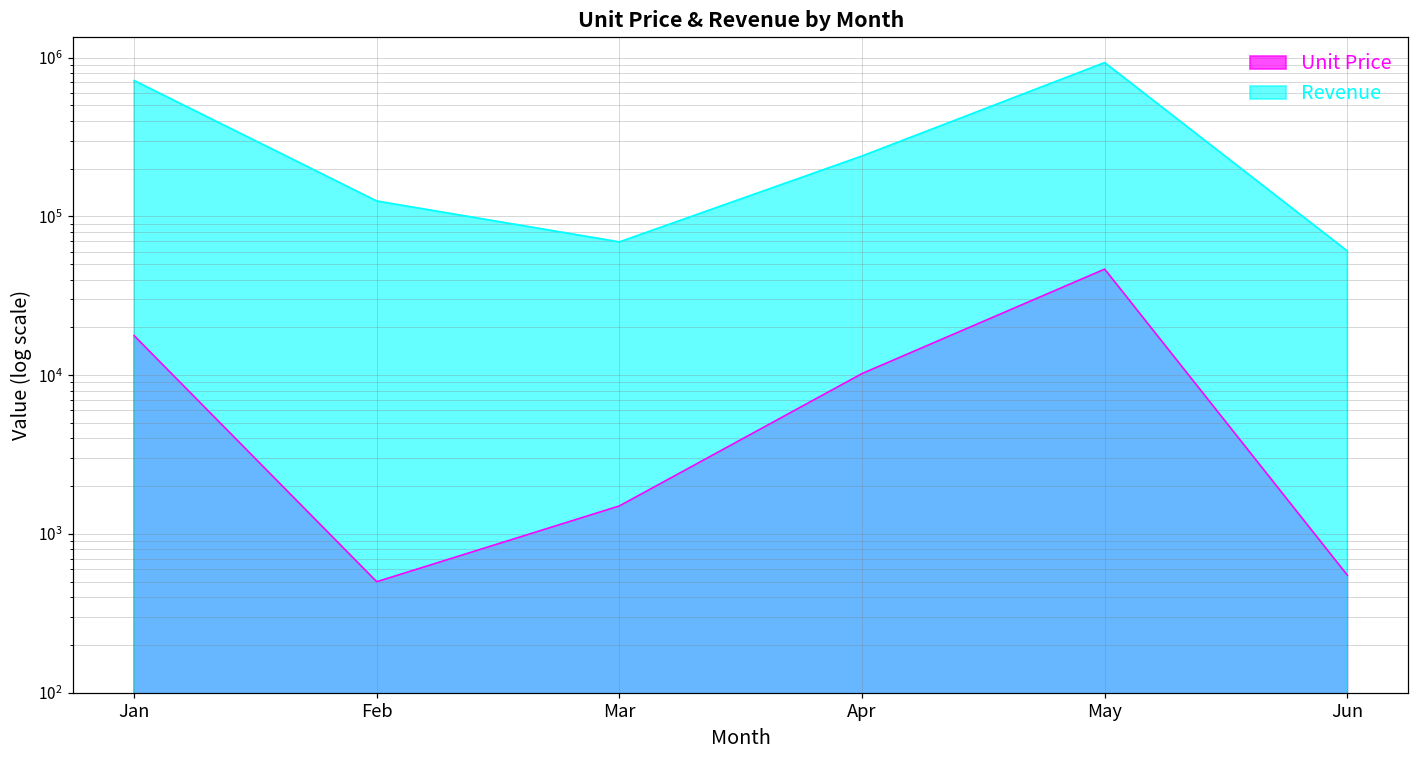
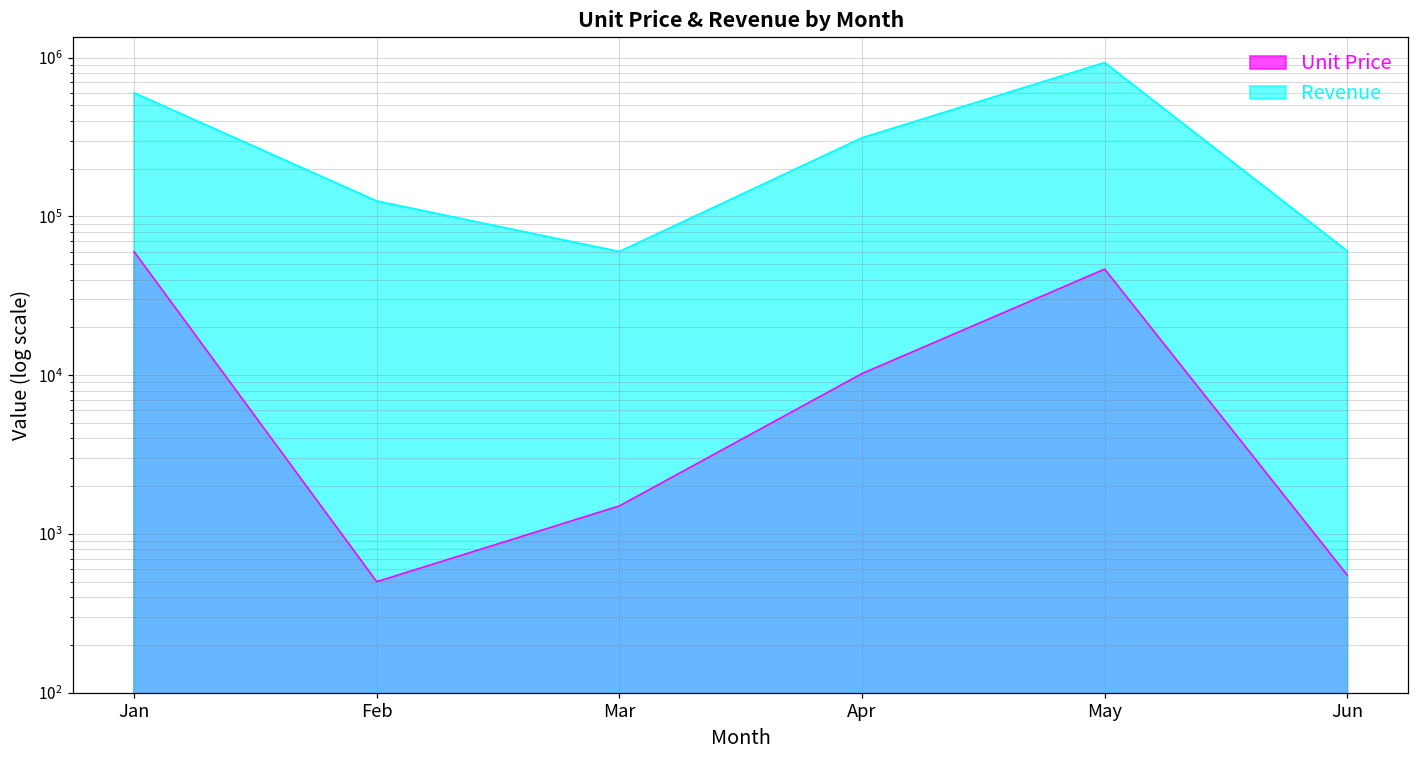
Unit Price, Jan: 18000 -> 60000
Revenue, Jan: 700000 -> 600000
Revenue, Mar: 70000 -> 60000
Revenue, Apr: 240000 -> 310000
